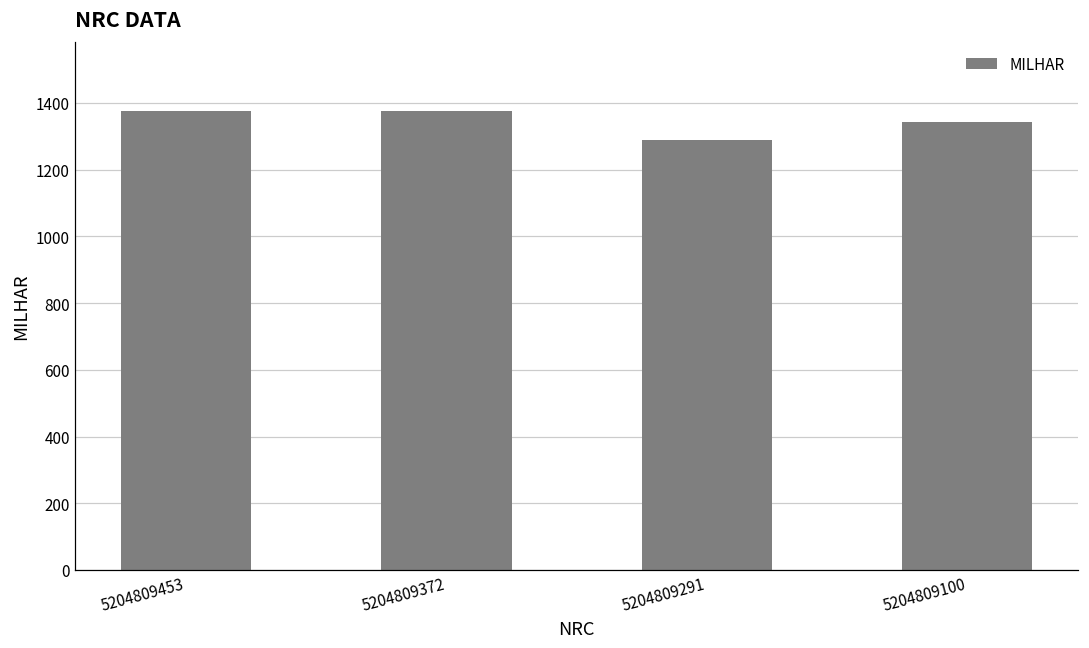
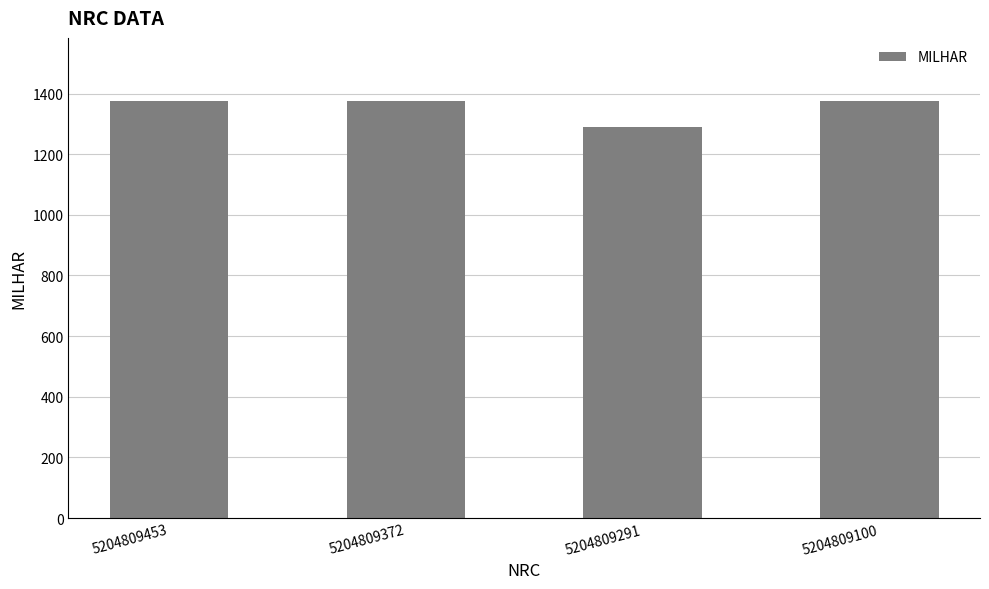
5204809100: 1340 -> 1370
